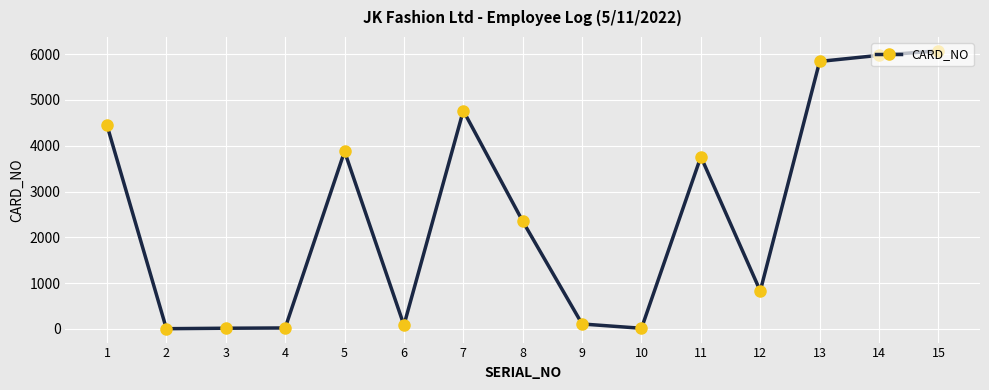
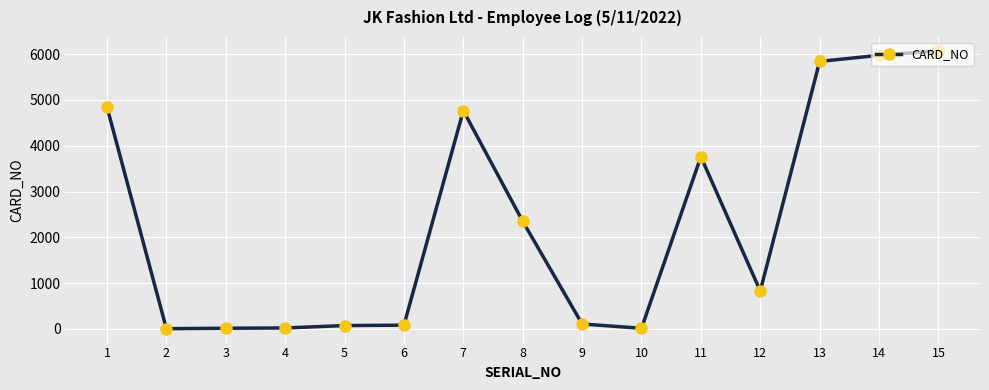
1: 4400 -> 4800
5: 3900 -> 100
